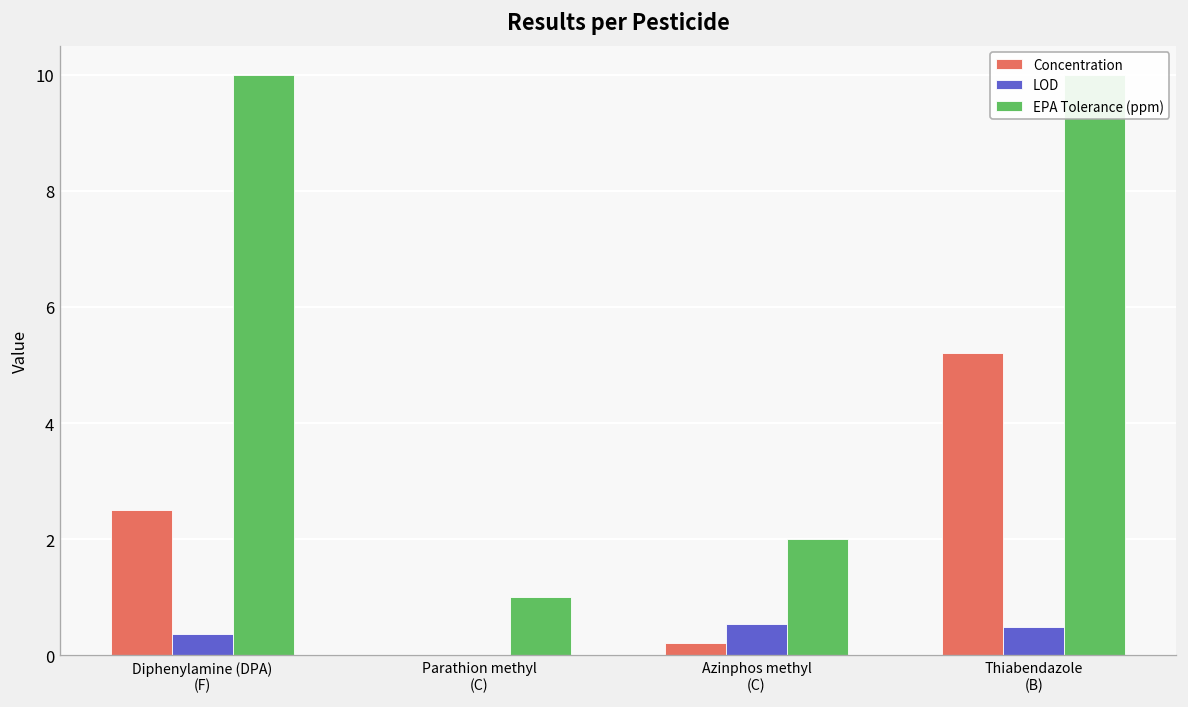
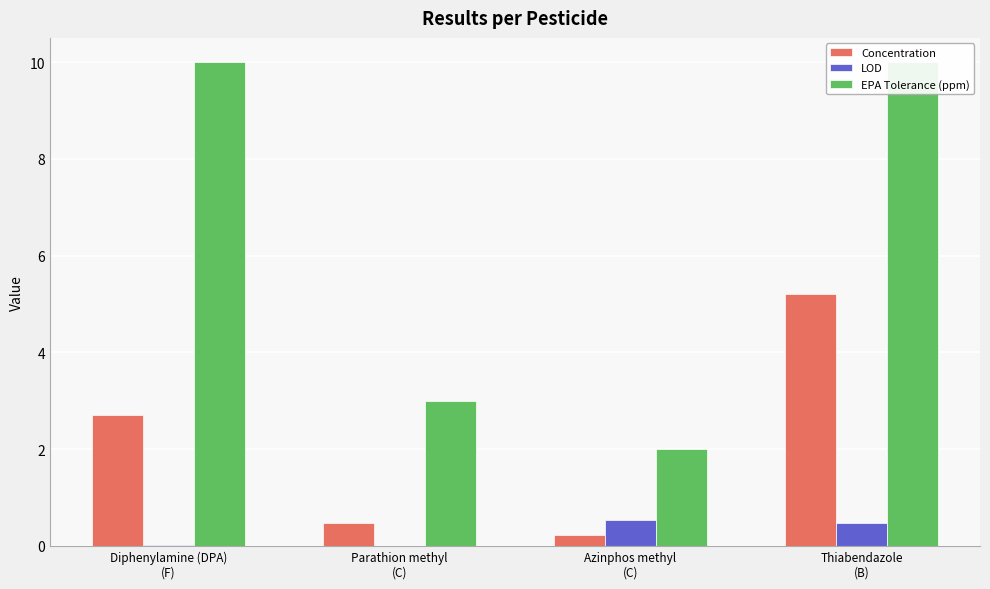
Concentration, Diphenylamine (DPA) (F): 2.5 -> 2.7
LOD, Diphenylamine (DPA) (F): 0.4 -> 0.0
Concentration, Parathion methyl (C): 0.0 -> 0.5
EPA Tolerance (ppm), Parathion methyl (C): 1 -> 3
